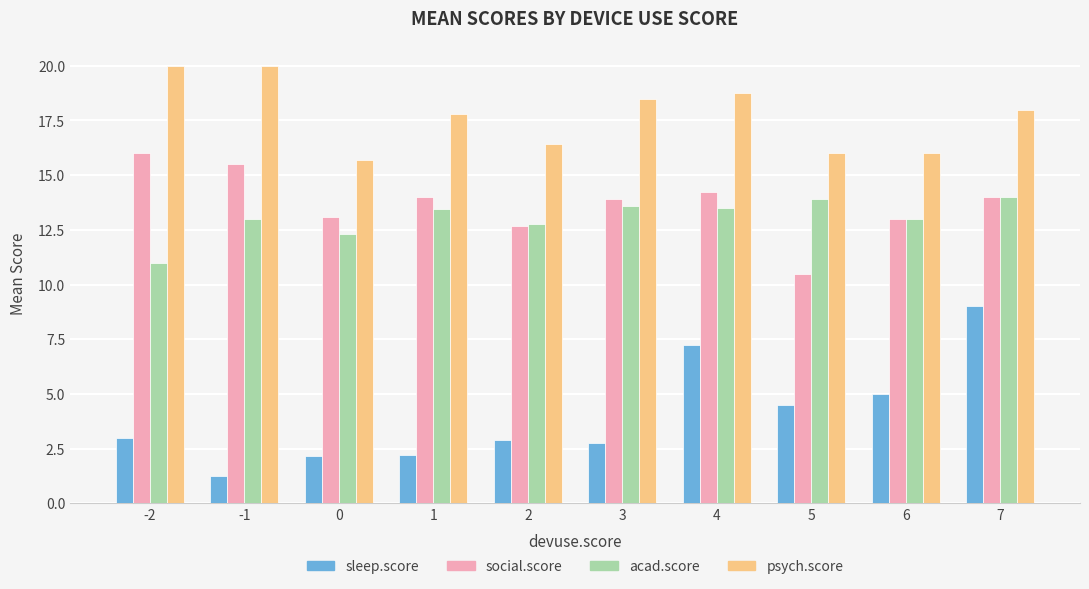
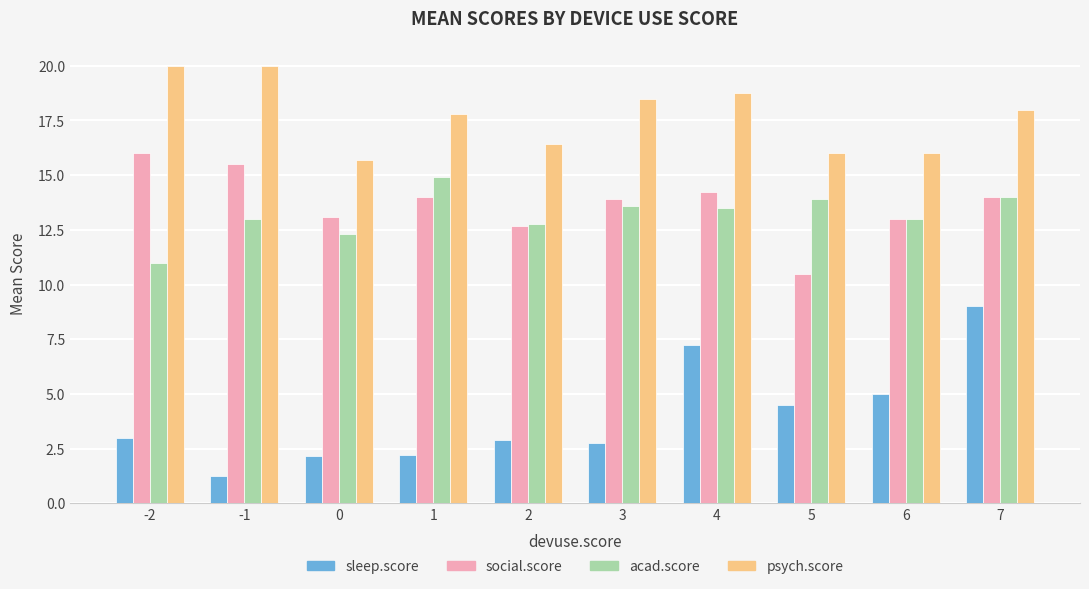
acad.score, 1: 13.4 -> 14.9
